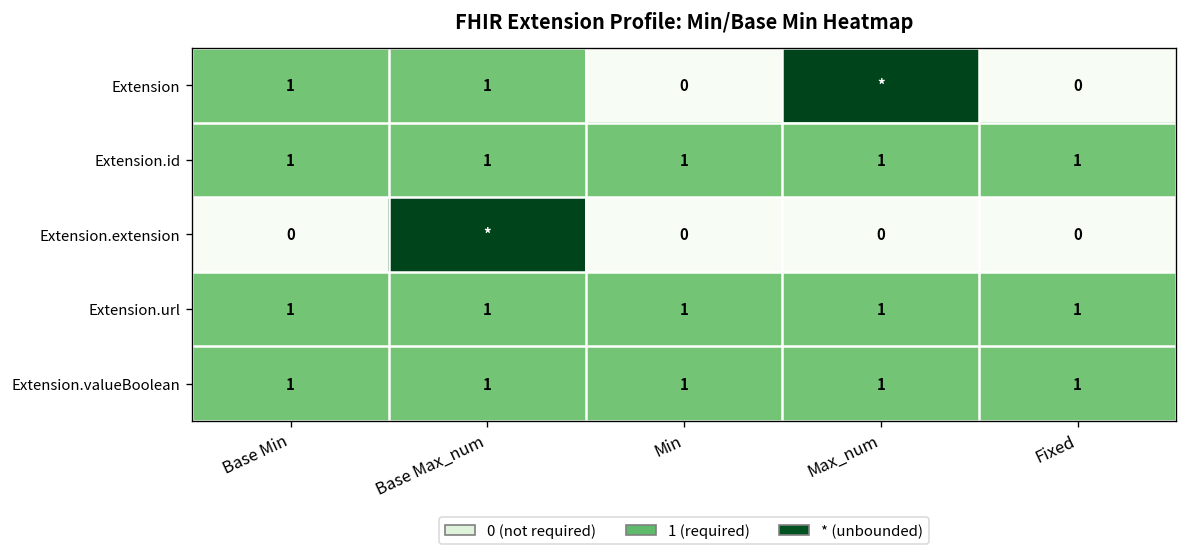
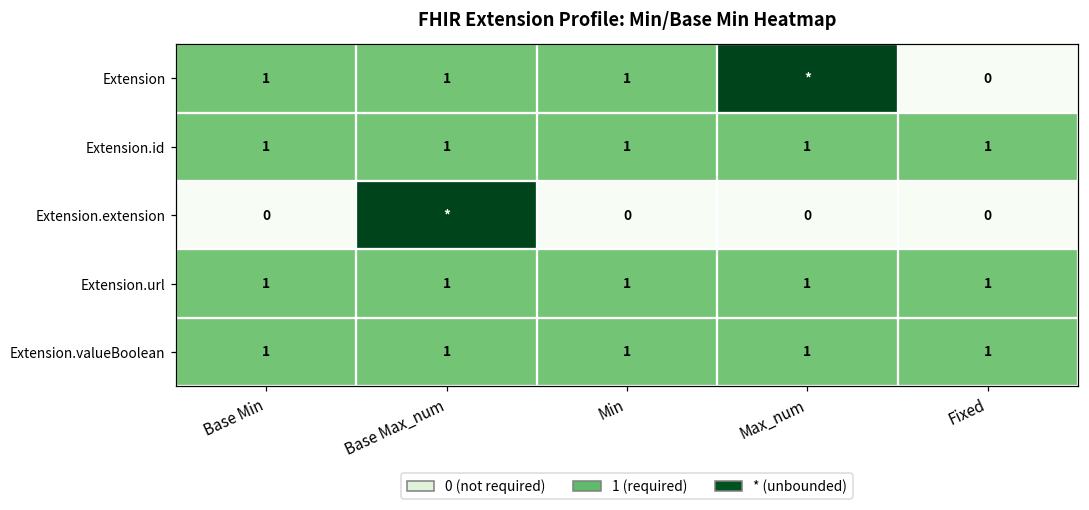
Extension, Min: 0 -> 1
